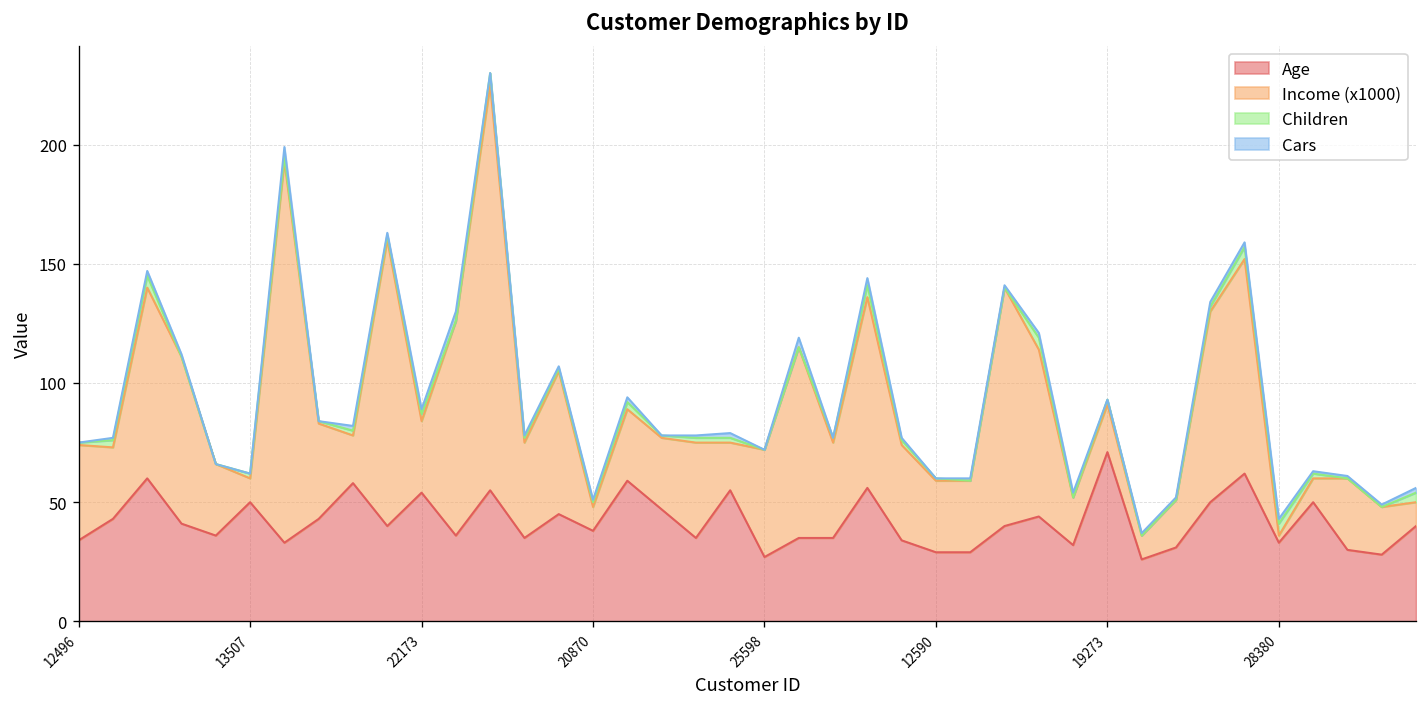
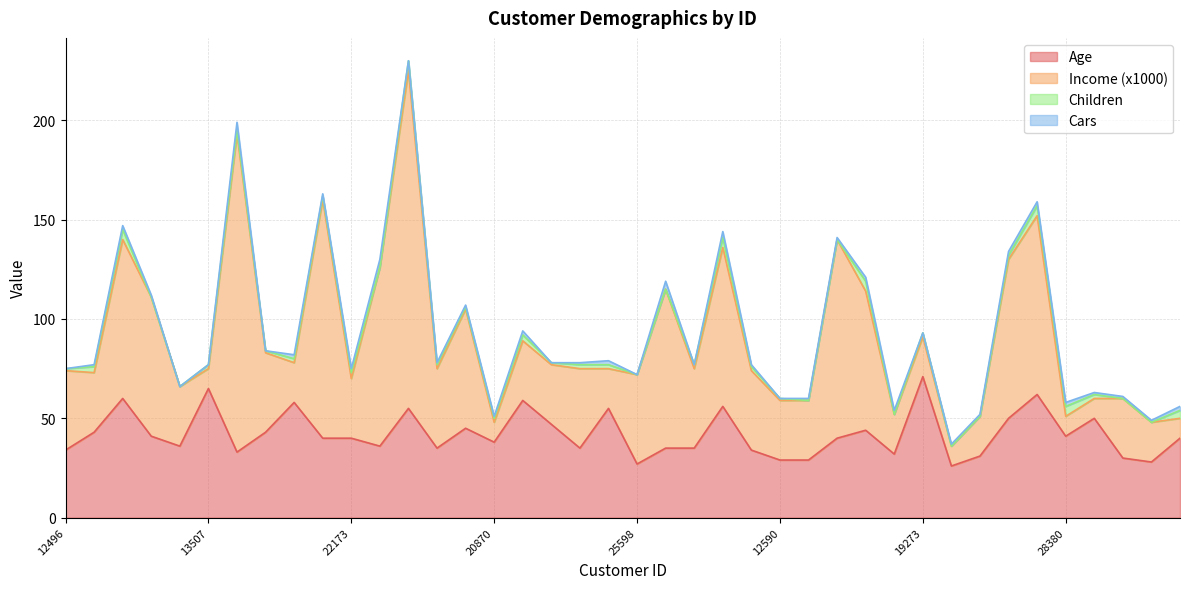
Age, 13507: 50 -> 65
Age, 22173: 54 -> 40
Age, 28380: 33 -> 41
Income (x1000), 28380: 3 -> 10
